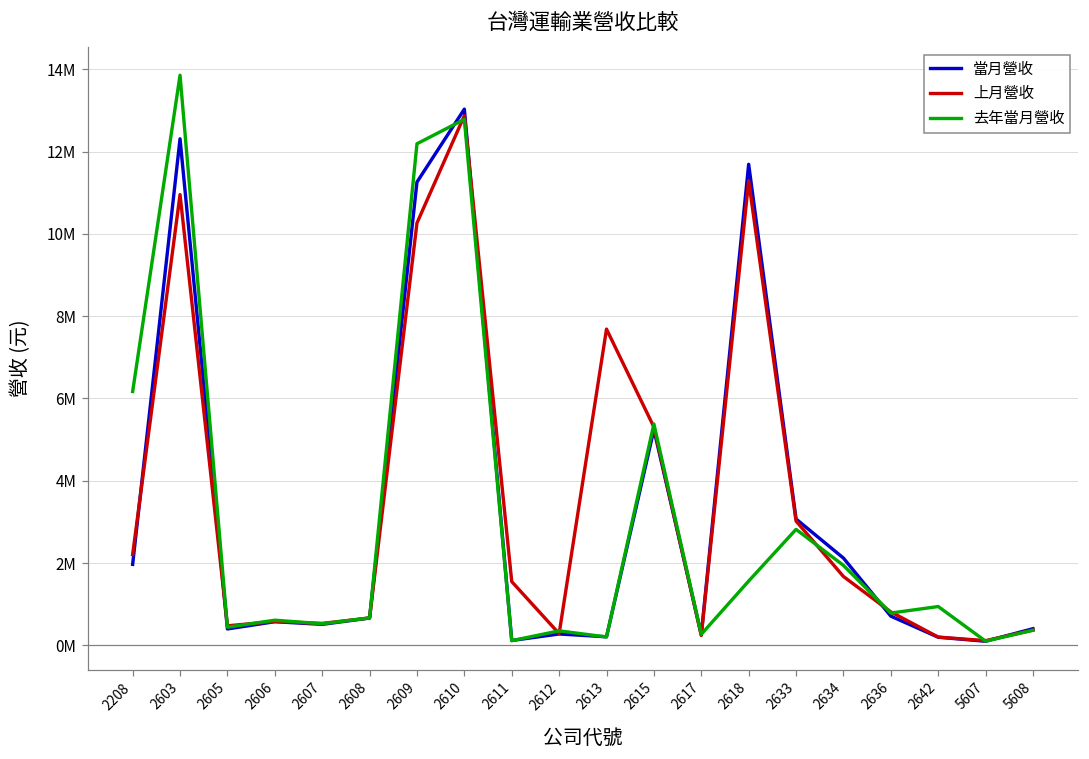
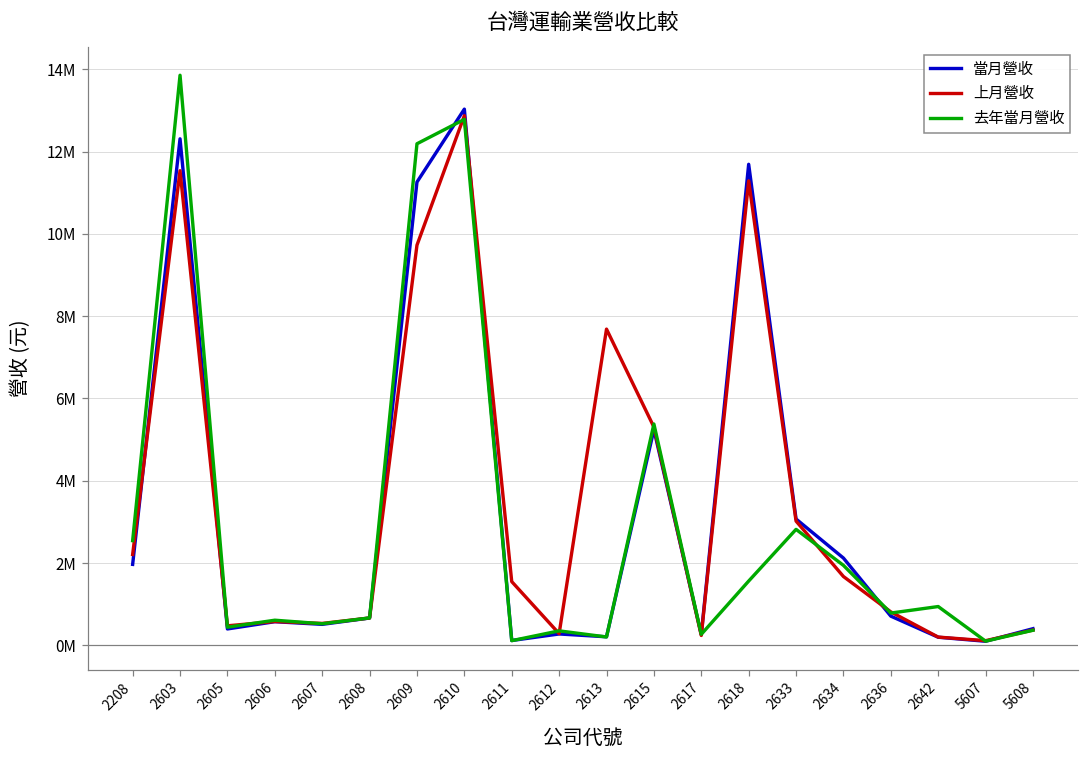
去年當月營收, 2208: 6200000 -> 2500000
上月營收, 2603: 11000000 -> 11500000
上月營收, 2609: 10300000 -> 9700000
